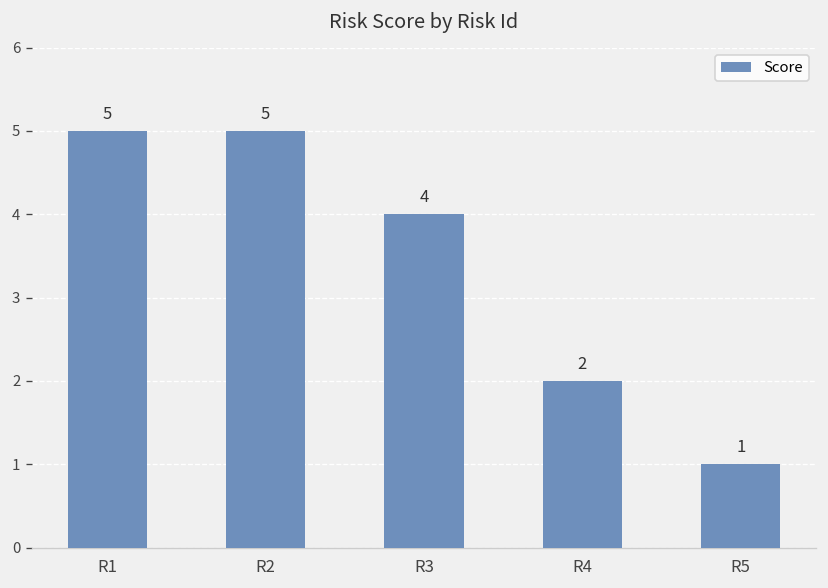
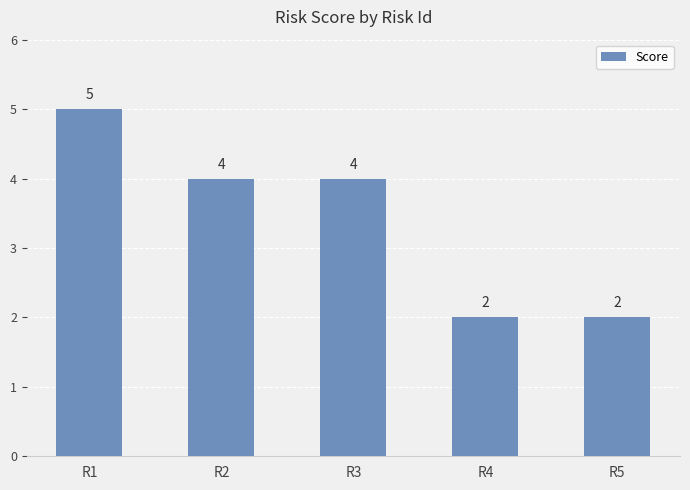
R2: 5 -> 4
R5: 1 -> 2
